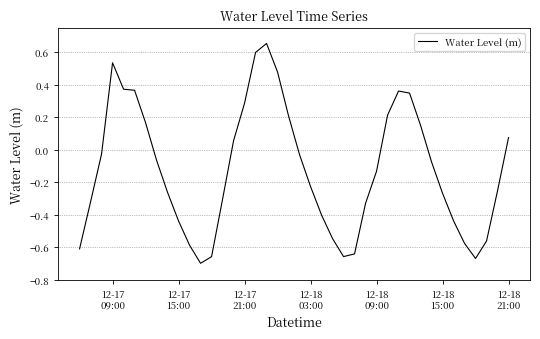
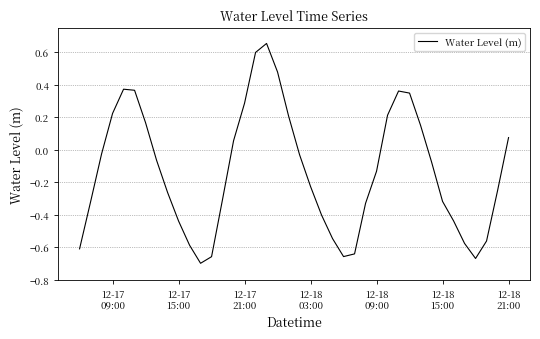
12-17 09:00: 0.54 -> 0.22
12-18 15:00: -0.27 -> -0.32
